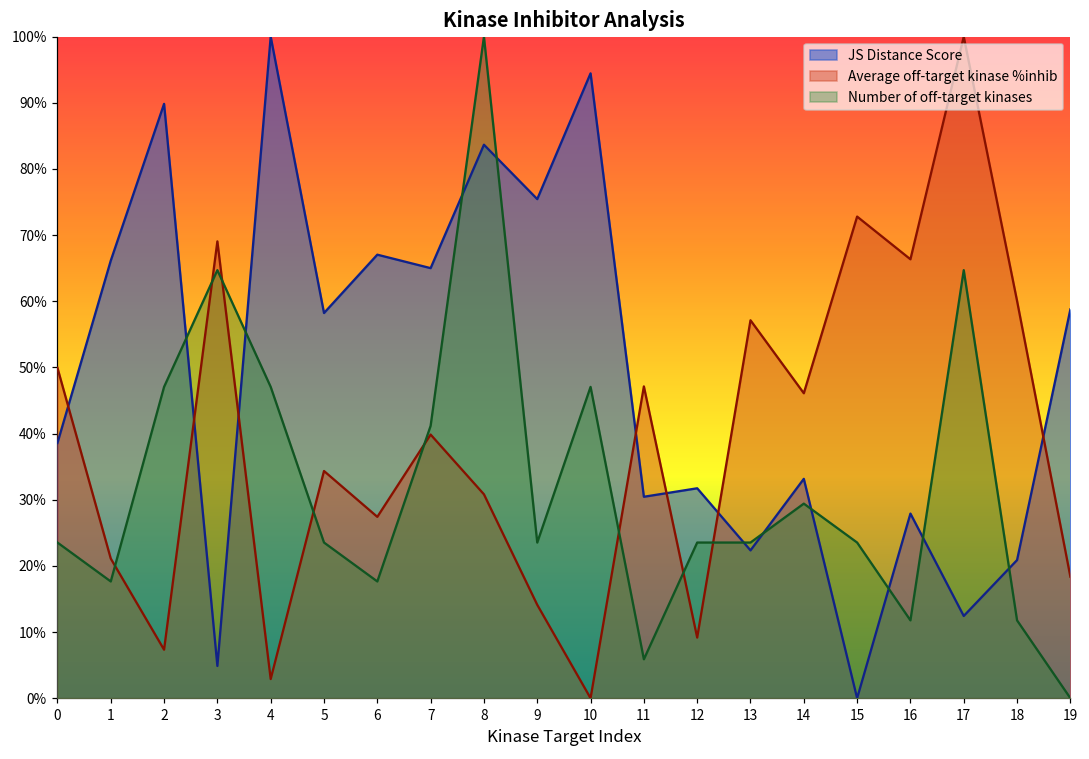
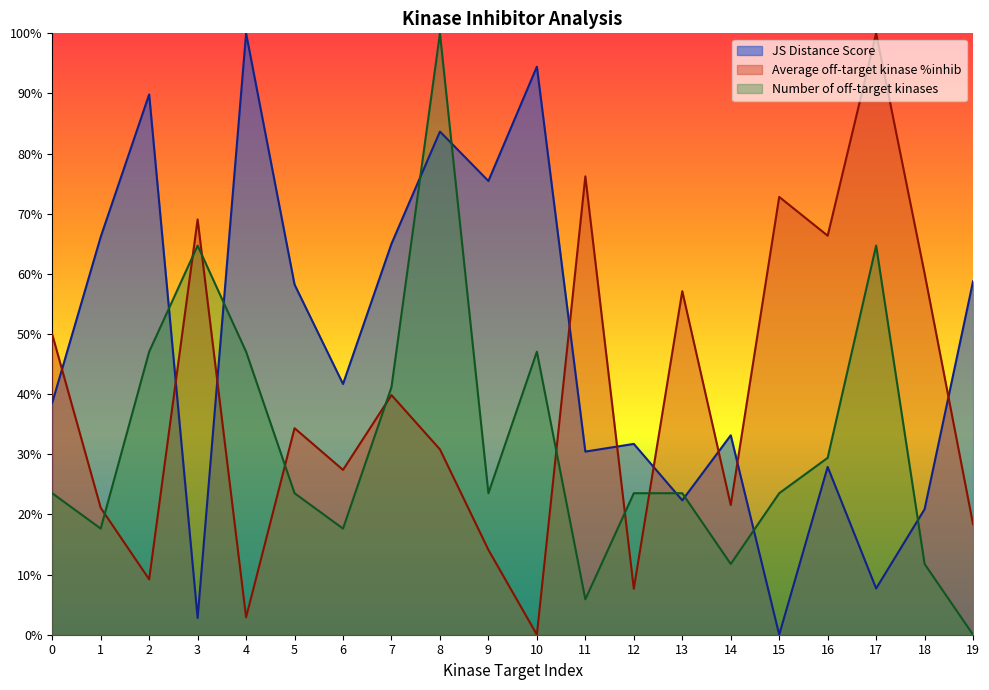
Average off-target kinase %inhib, 2: 7% -> 9%
JS Distance Score, 3: 5% -> 3%
JS Distance Score, 6: 67% -> 42%
Average off-target kinase %inhib, 11: 47% -> 76%
Average off-target kinase %inhib, 12: 9% -> 8%
Average off-target kinase %inhib, 14: 46% -> 22%
Number of off-target kinases, 14: 29% -> 12%
Number of off-target kinases, 16: 12% -> 29%
JS Distance Score, 17: 12% -> 8%
